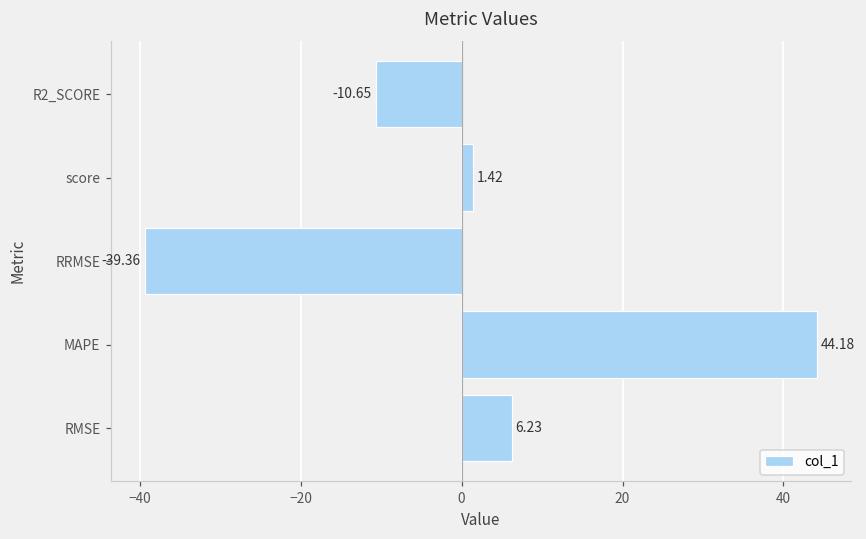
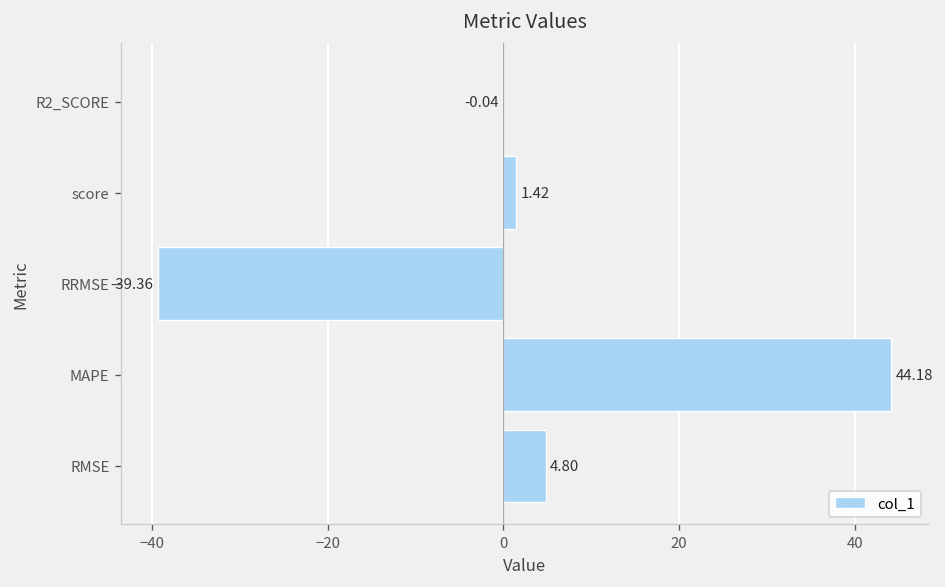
R2_SCORE: -10.65 -> -0.04
RMSE: 6.23 -> 4.80
